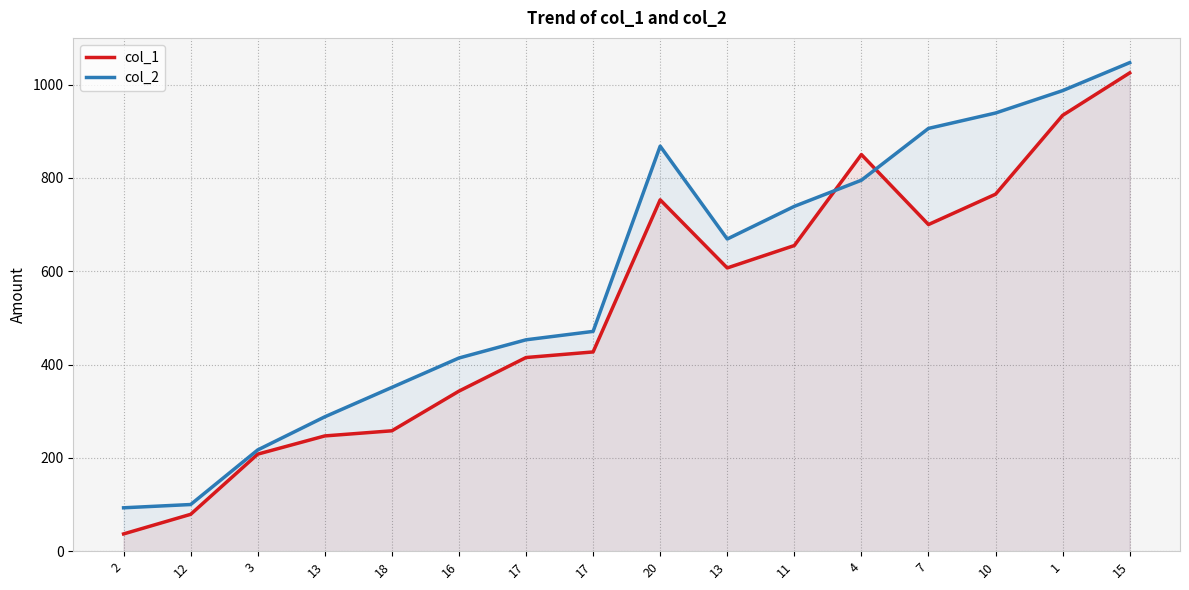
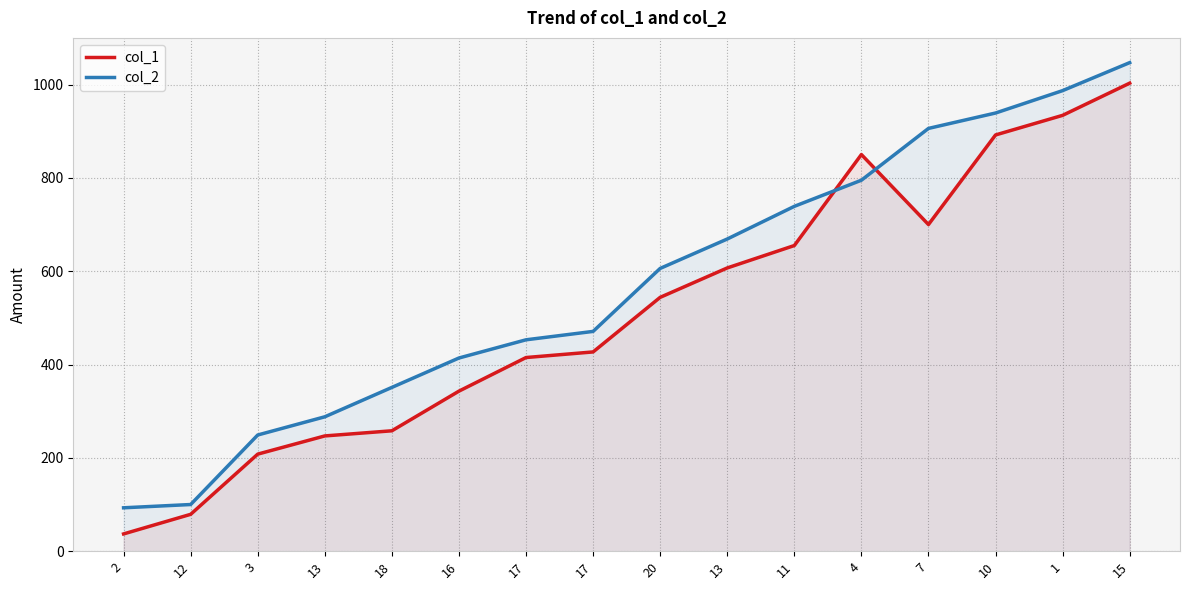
col_2, 3: 220 -> 250
col_1, 20: 750 -> 540
col_2, 20: 870 -> 610
col_1, 10: 770 -> 890
col_1, 15: 1030 -> 1000
